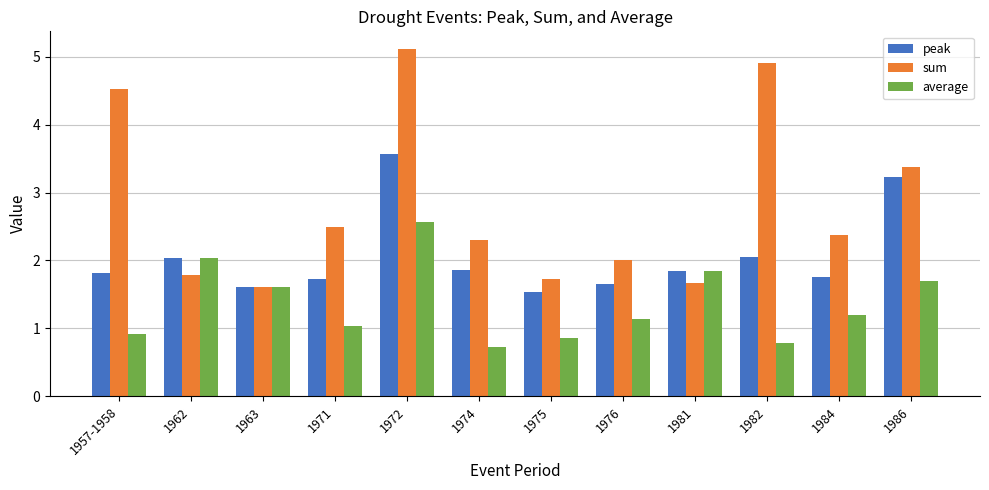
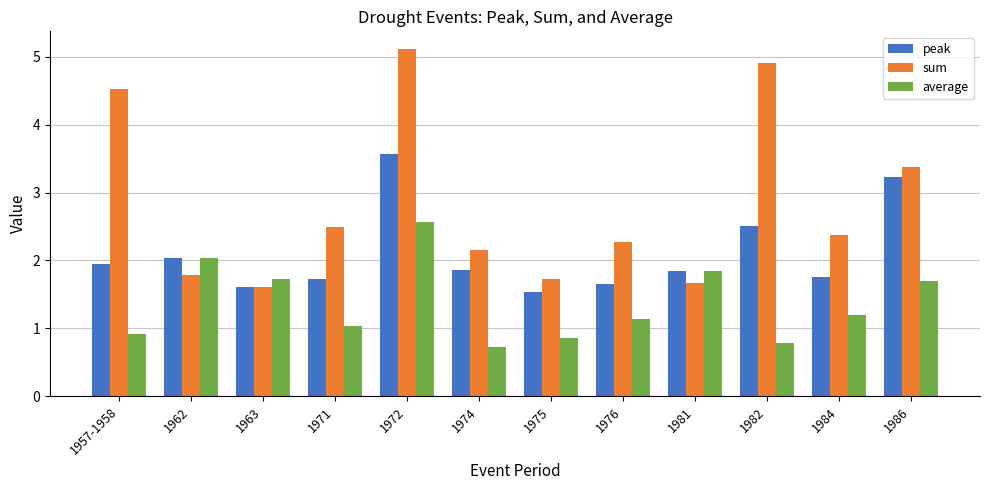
peak, 1957-1958: 1.8 -> 1.9
average, 1963: 1.6 -> 1.7
sum, 1974: 2.3 -> 2.2
sum, 1976: 2.0 -> 2.3
peak, 1982: 2.1 -> 2.5
